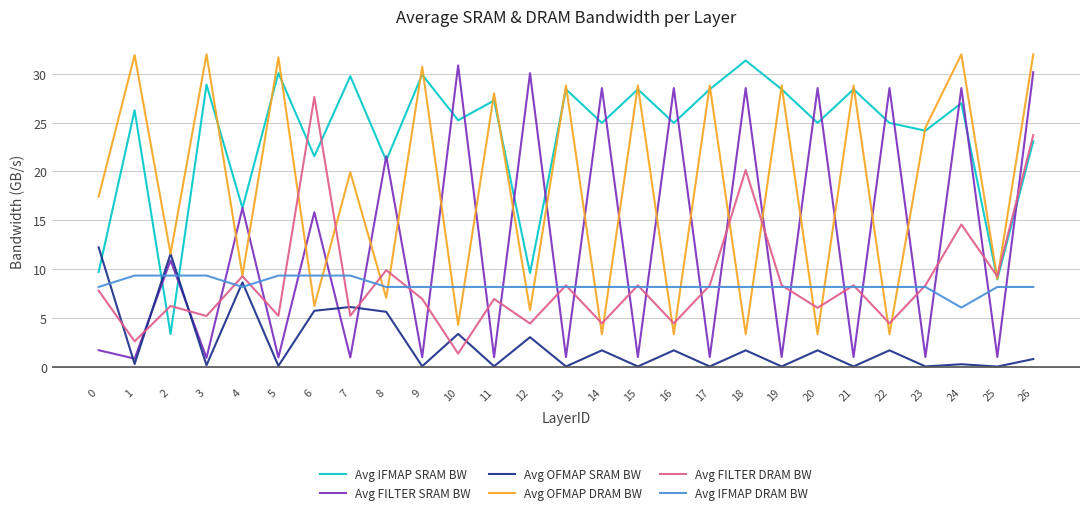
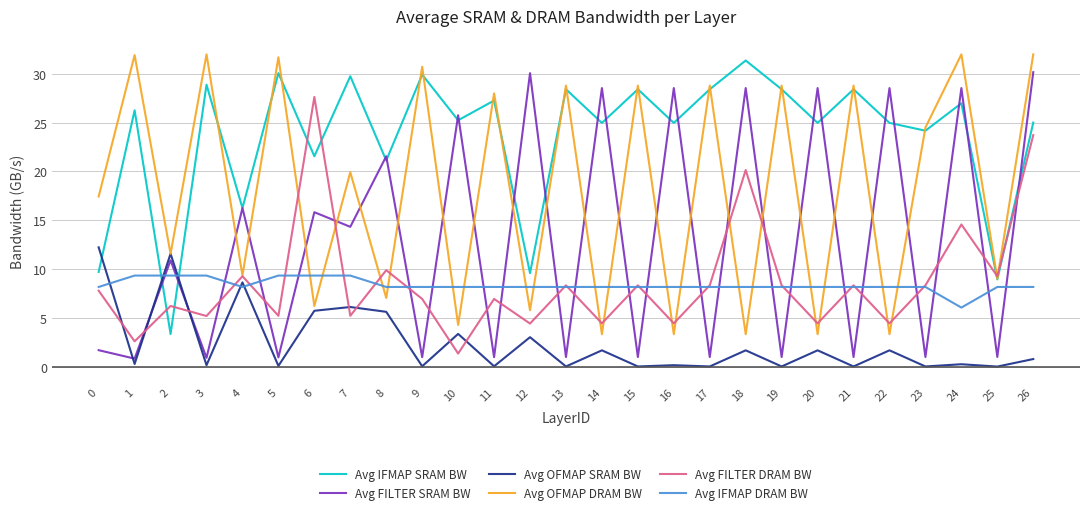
Avg FILTER SRAM BW, 7: 1 -> 14
Avg FILTER SRAM BW, 10: 31 -> 26
Avg OFMAP SRAM BW, 16: 2 -> 0
Avg FILTER DRAM BW, 20: 6 -> 4
Avg IFMAP SRAM BW, 26: 23 -> 25
